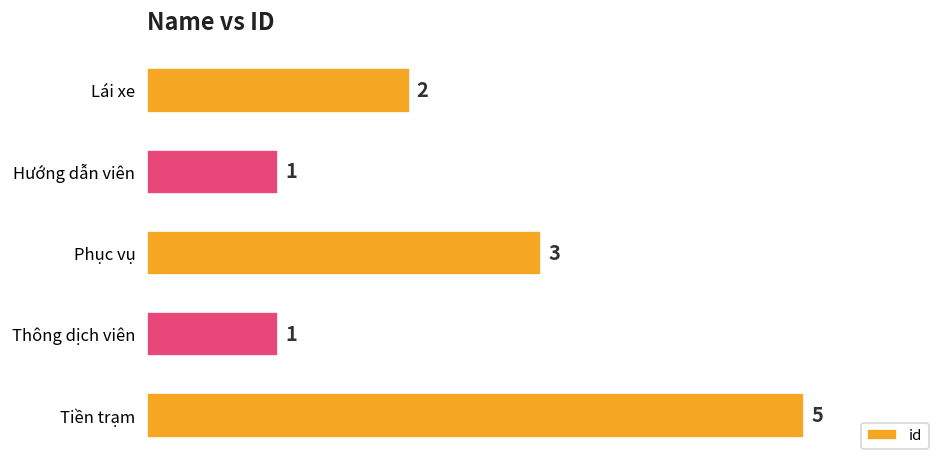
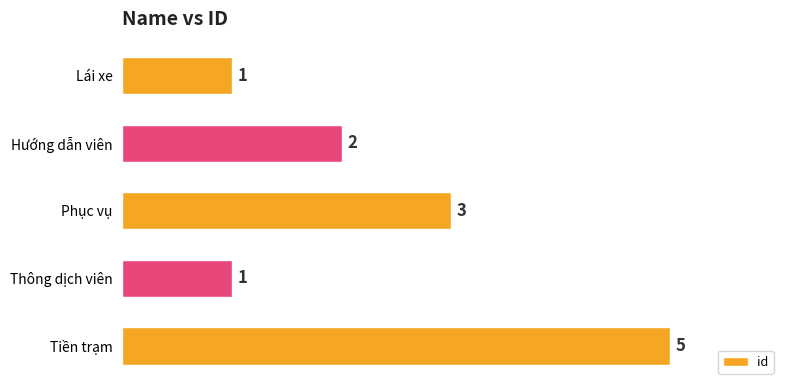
Lái xe: 2 -> 1
Hướng dẫn viên: 1 -> 2
